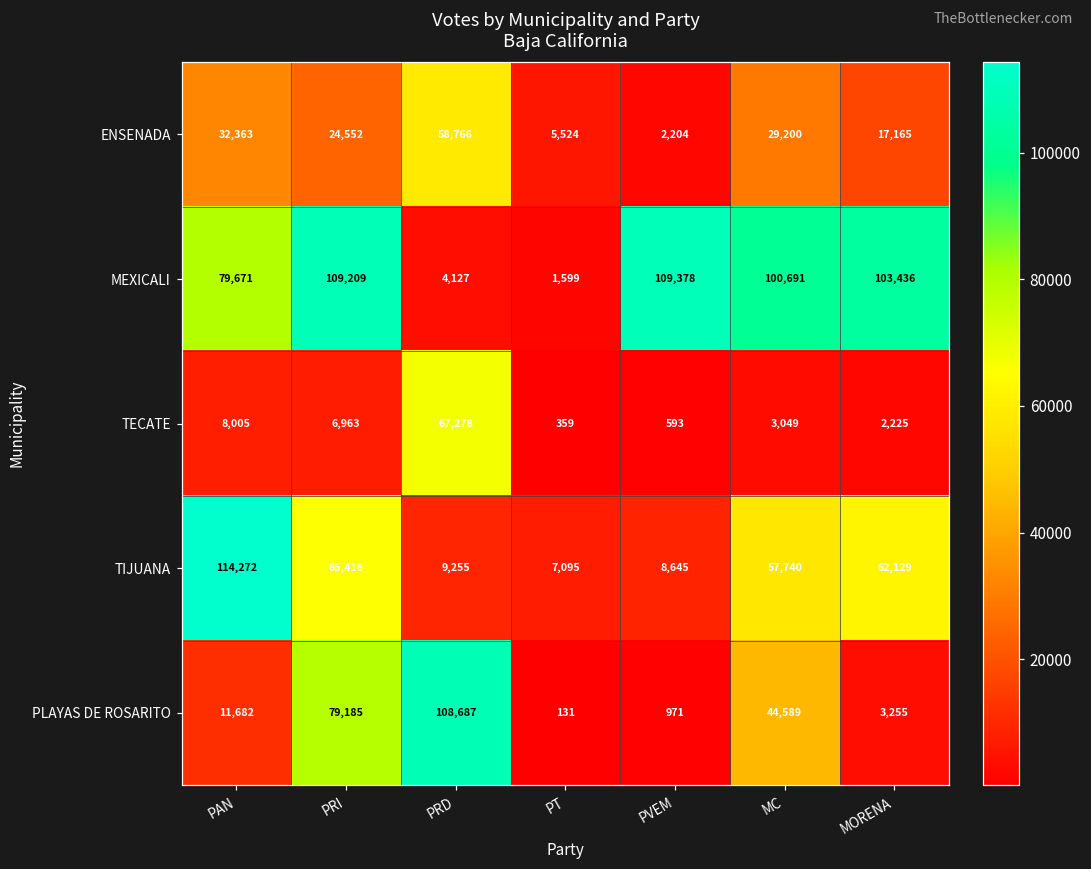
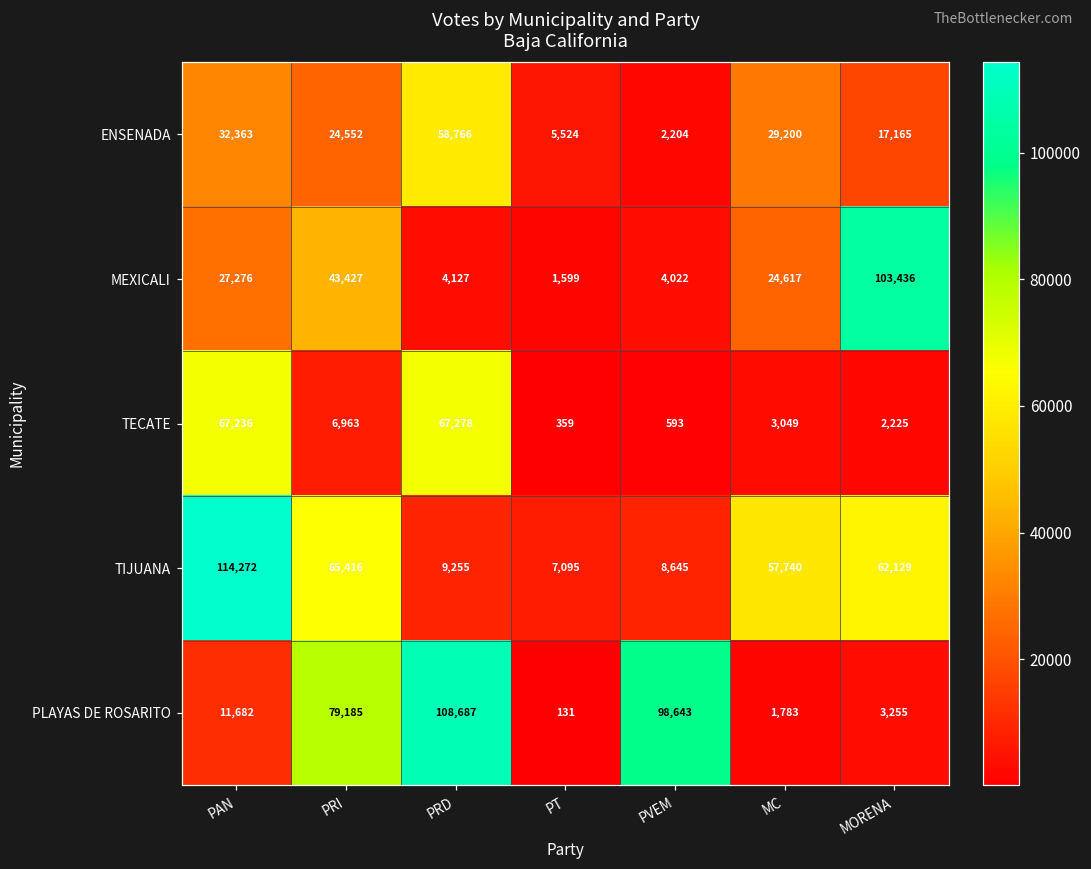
MEXICALI, PAN: 79,671 -> 27,276
MEXICALI, PRI: 109,209 -> 43,427
MEXICALI, PVEM: 109,378 -> 4,022
MEXICALI, MC: 100,691 -> 24,617
TECATE, PAN: 8,005 -> 67,236
PLAYAS DE ROSARITO, PVEM: 971 -> 98,643
PLAYAS DE ROSARITO, MC: 44,589 -> 1,783
